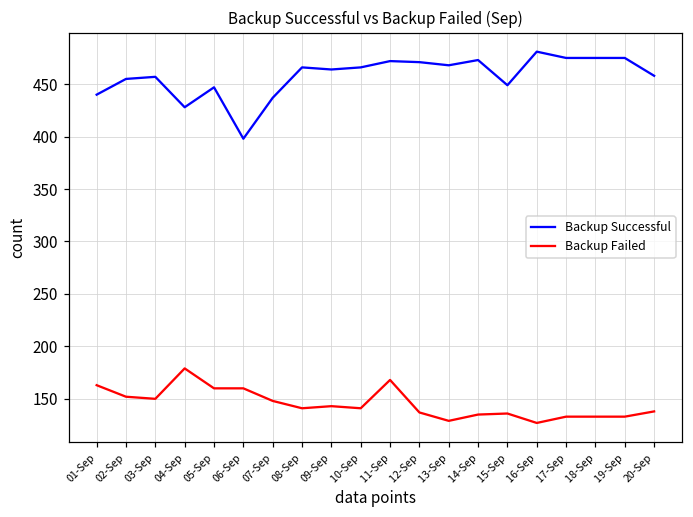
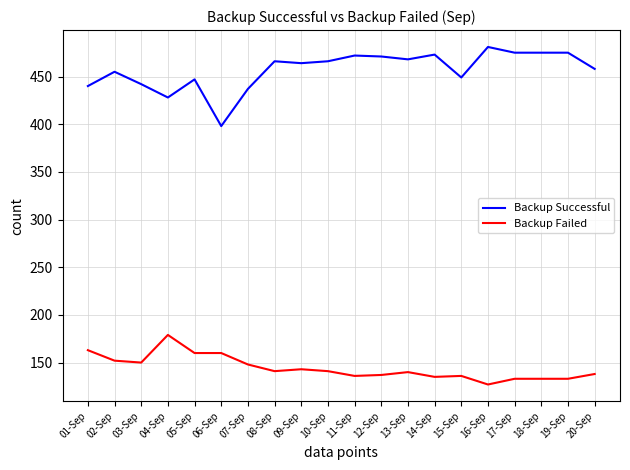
Backup Successful, 03-Sep: 460 -> 440
Backup Failed, 11-Sep: 170 -> 140
Backup Failed, 13-Sep: 130 -> 140
